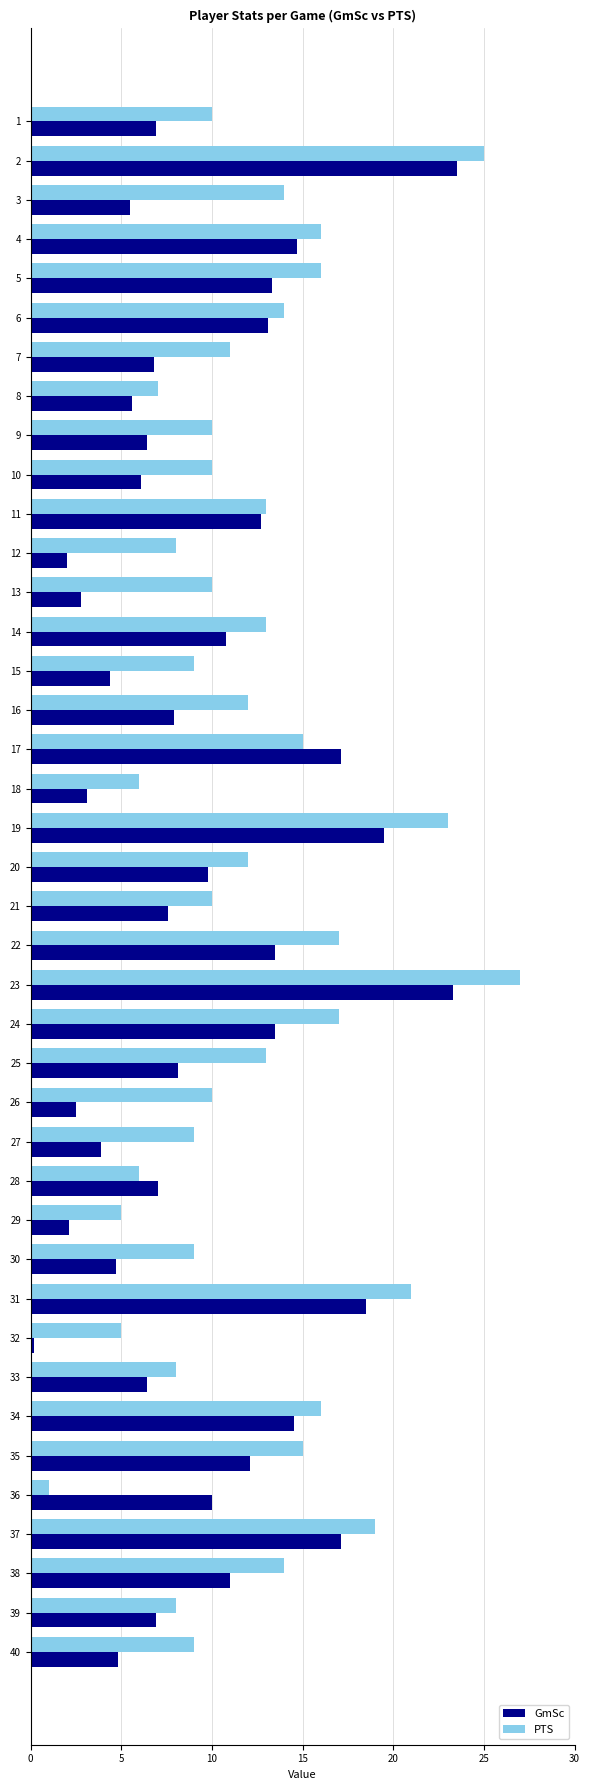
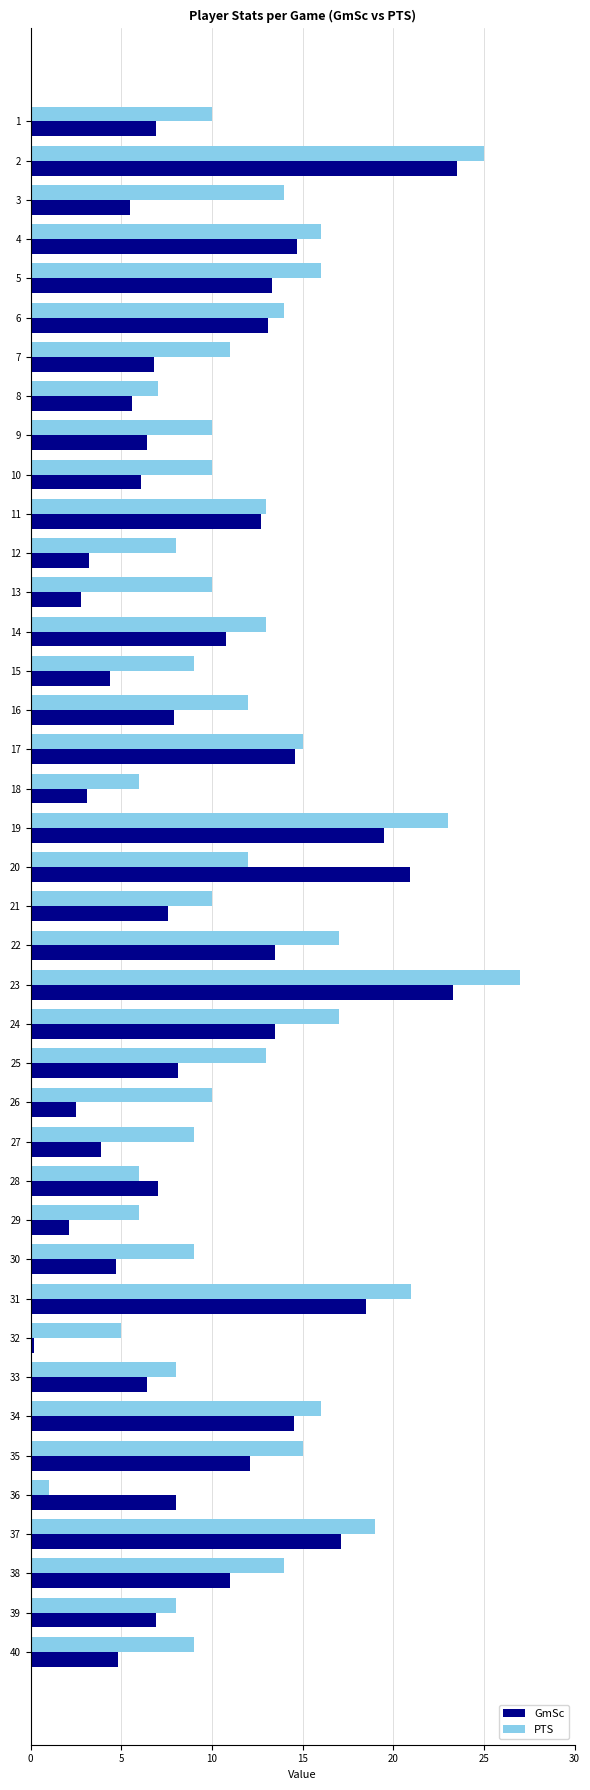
GmSc, 12: 2.0 -> 3.2
GmSc, 17: 17.1 -> 14.6
GmSc, 20: 9.8 -> 20.9
PTS, 29: 5 -> 6
GmSc, 36: 10 -> 8
